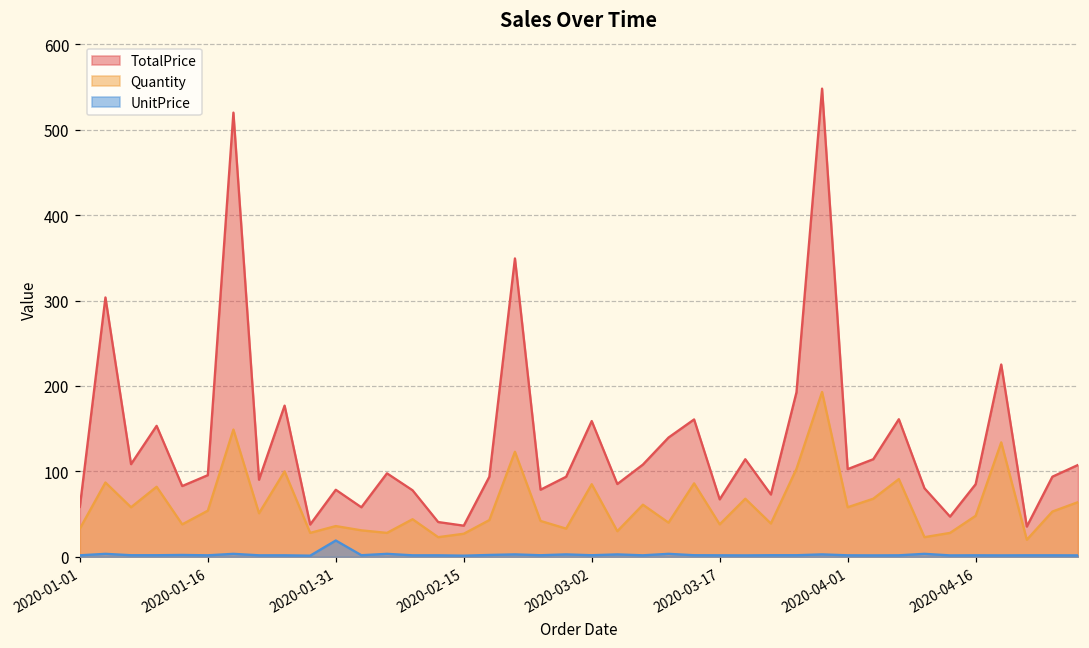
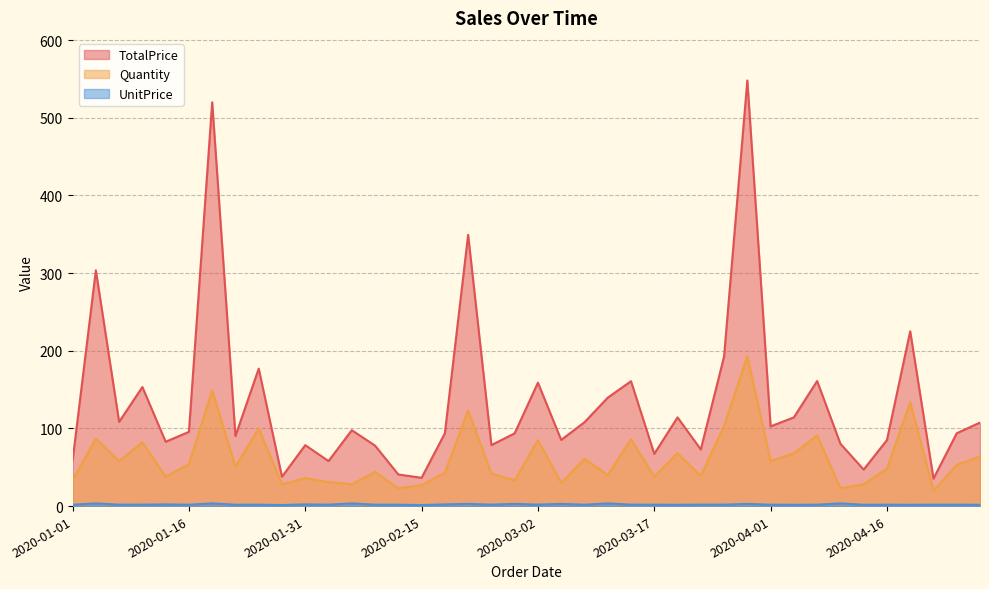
UnitPrice, 2020-01-31: 20 -> 0
